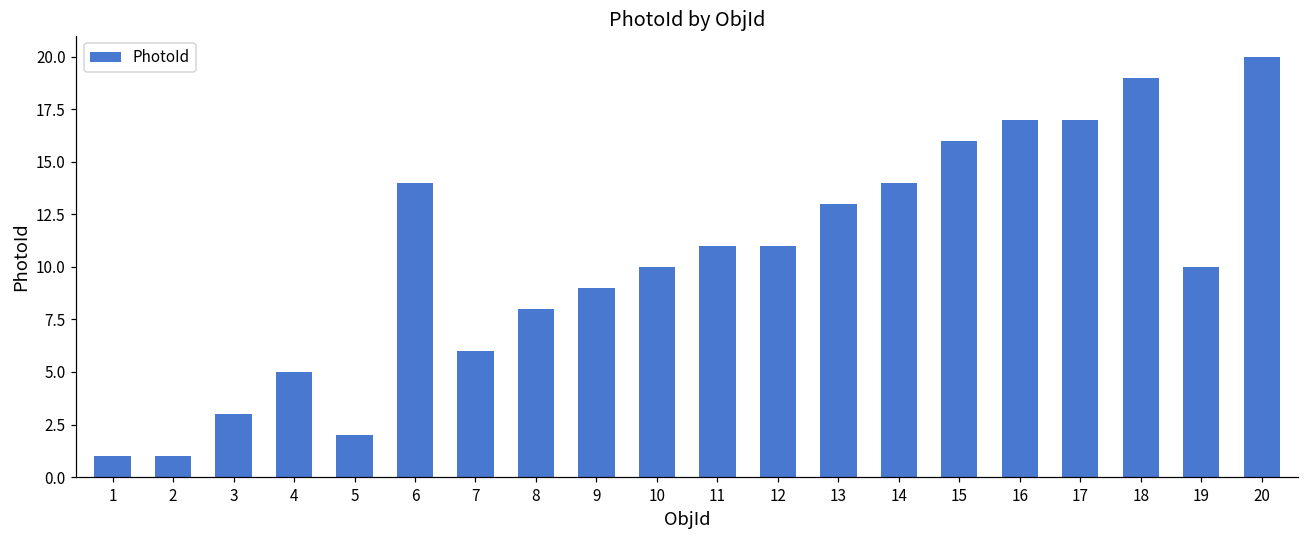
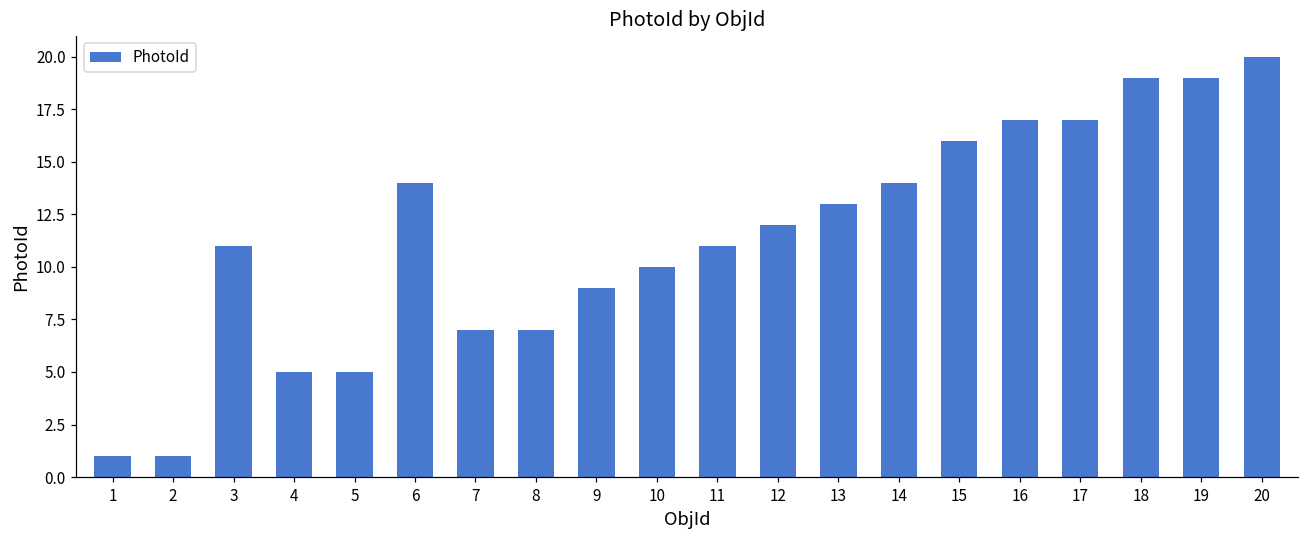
3: 3 -> 11
5: 2 -> 5
7: 6 -> 7
8: 8 -> 7
12: 11 -> 12
19: 10 -> 19
